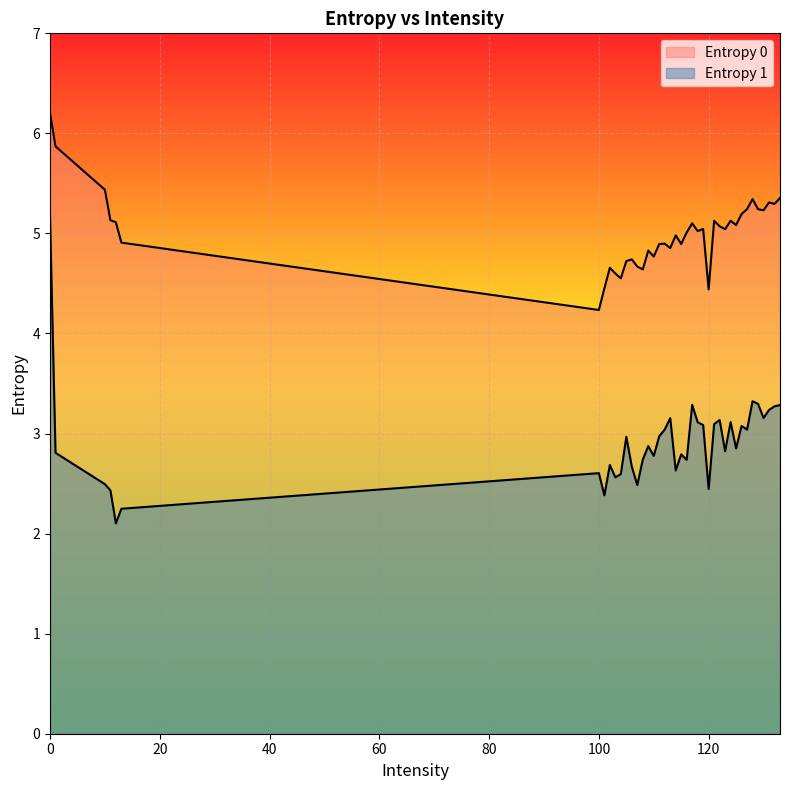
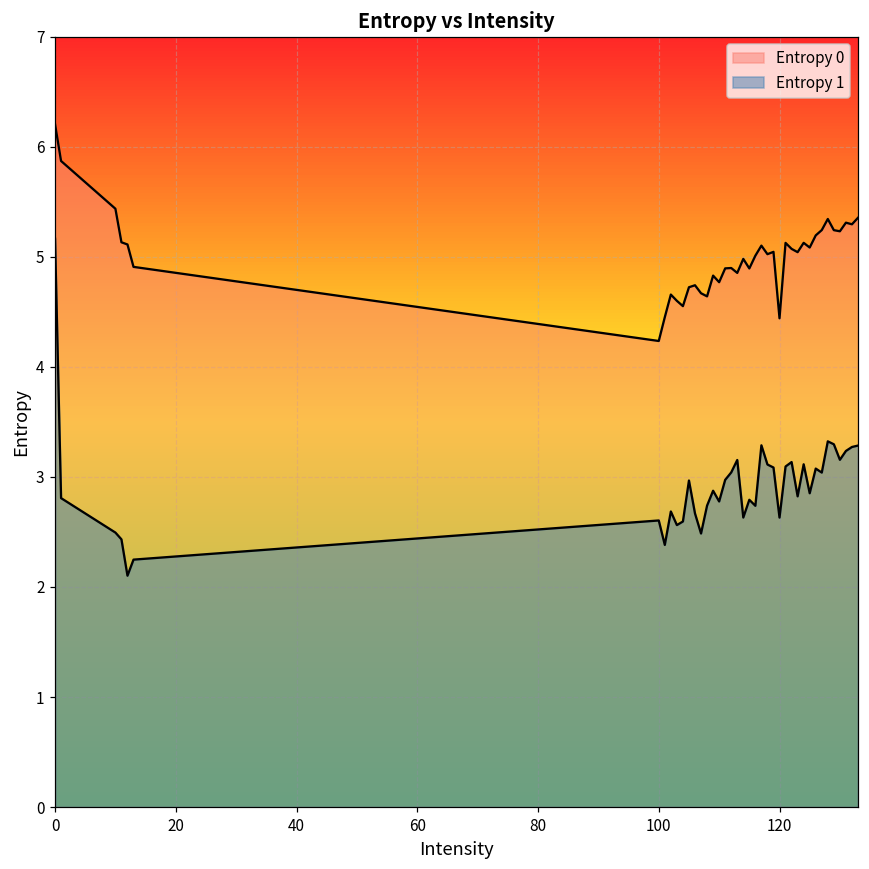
Entropy 1, 120: 2.45 -> 2.63
